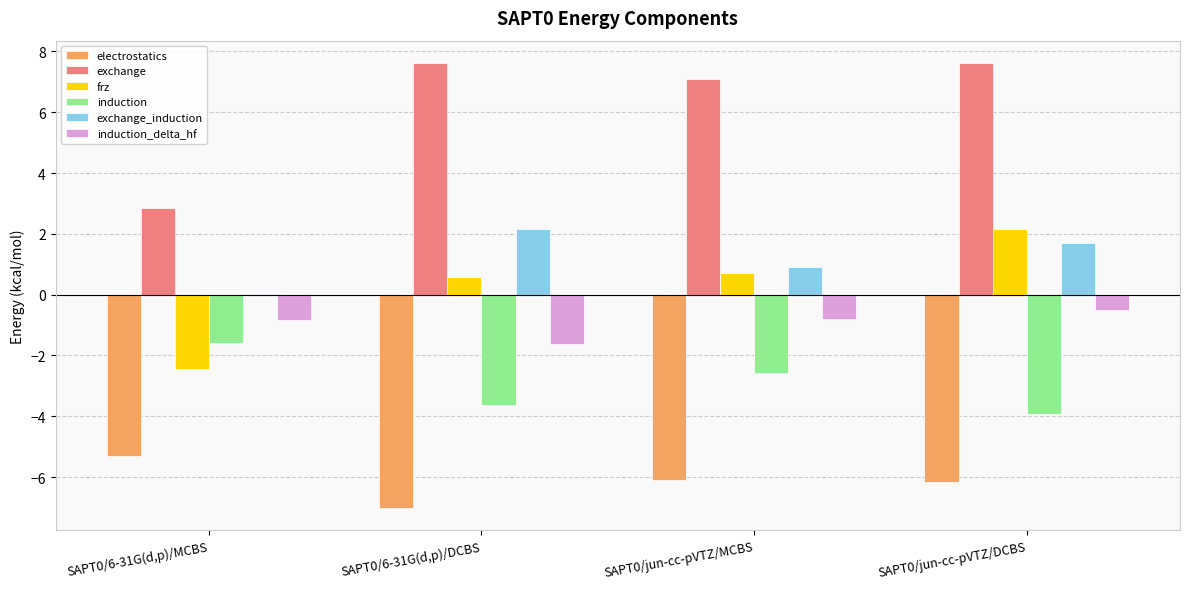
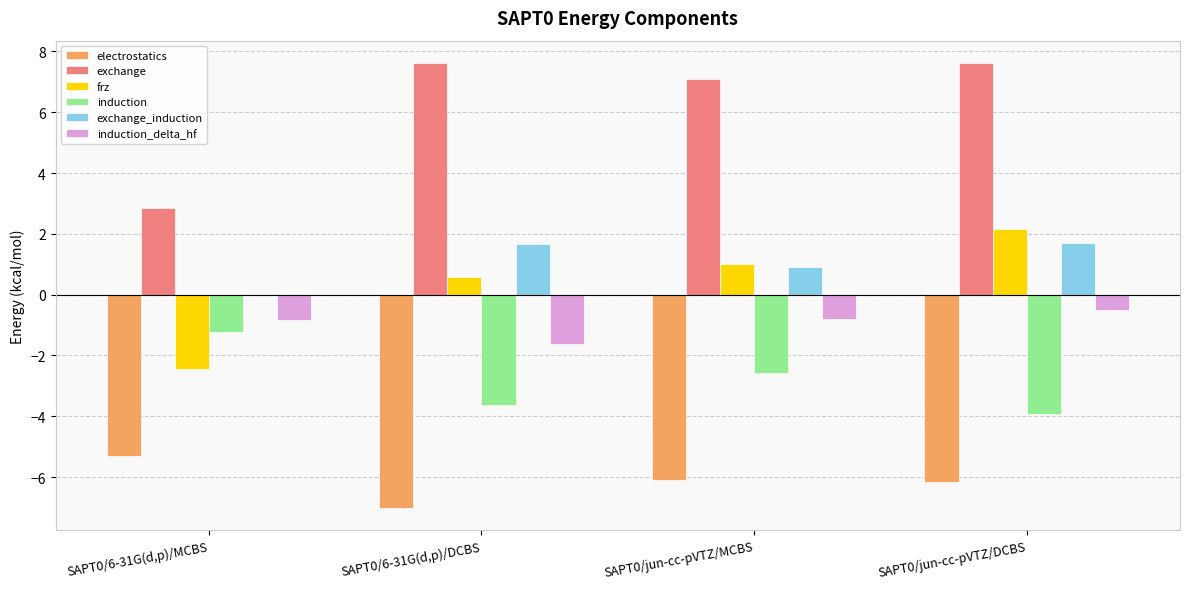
induction, SAPT0/6-31G(d,p)/MCBS: -1.6 -> -1.2
exchange_induction, SAPT0/6-31G(d,p)/DCBS: 2.1 -> 1.7
frz, SAPT0/jun-cc-pVTZ/MCBS: 0.7 -> 1.0
